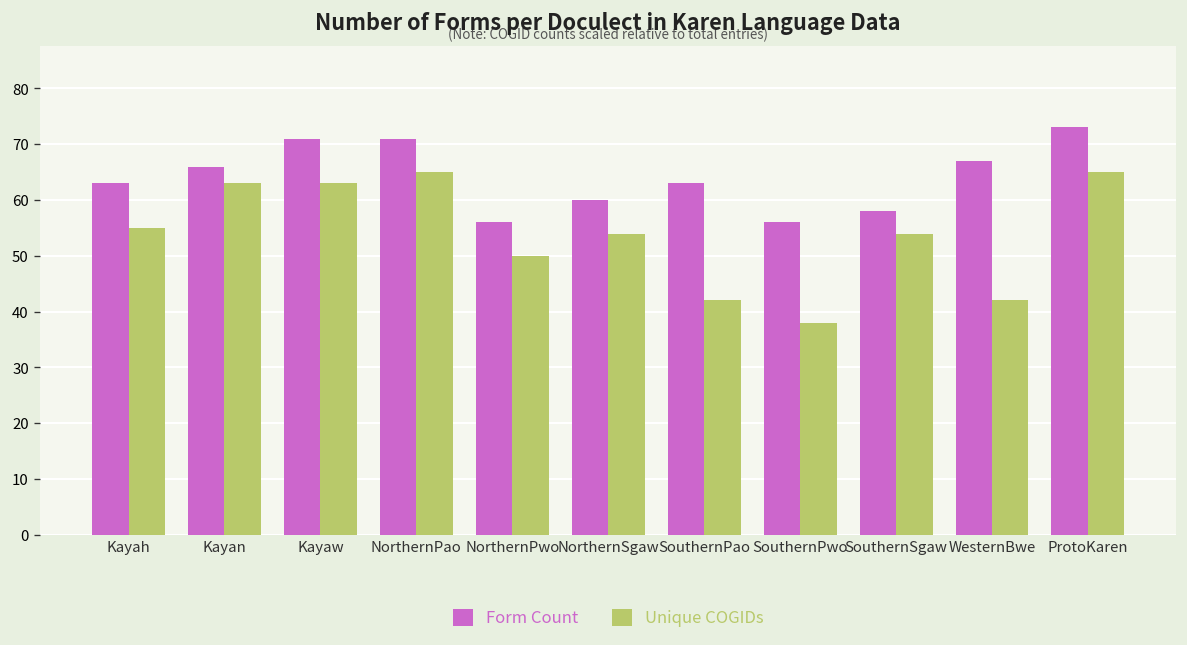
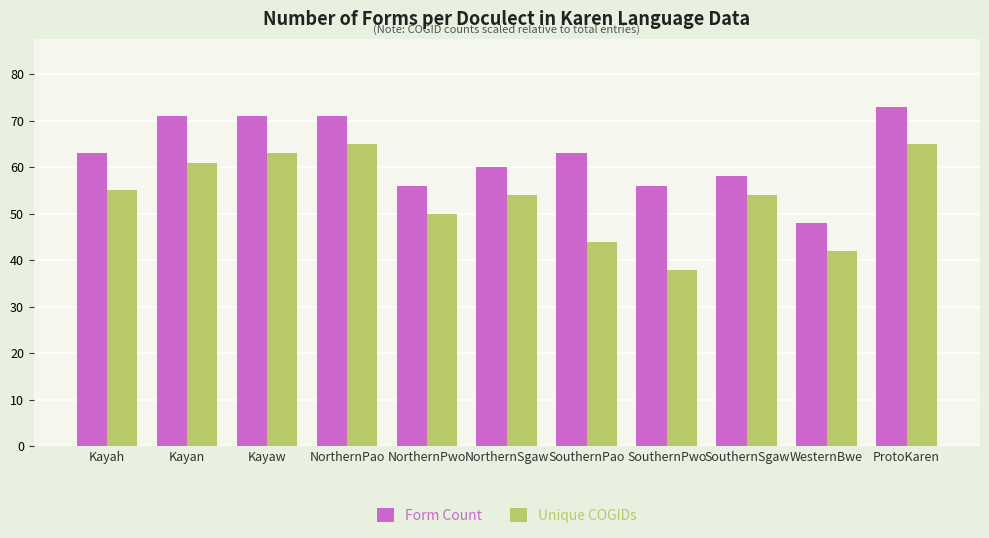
Form Count, Kayan: 66 -> 71
Unique COGIDs, Kayan: 63 -> 61
Unique COGIDs, SouthernPao: 42 -> 44
Form Count, WesternBwe: 67 -> 48
